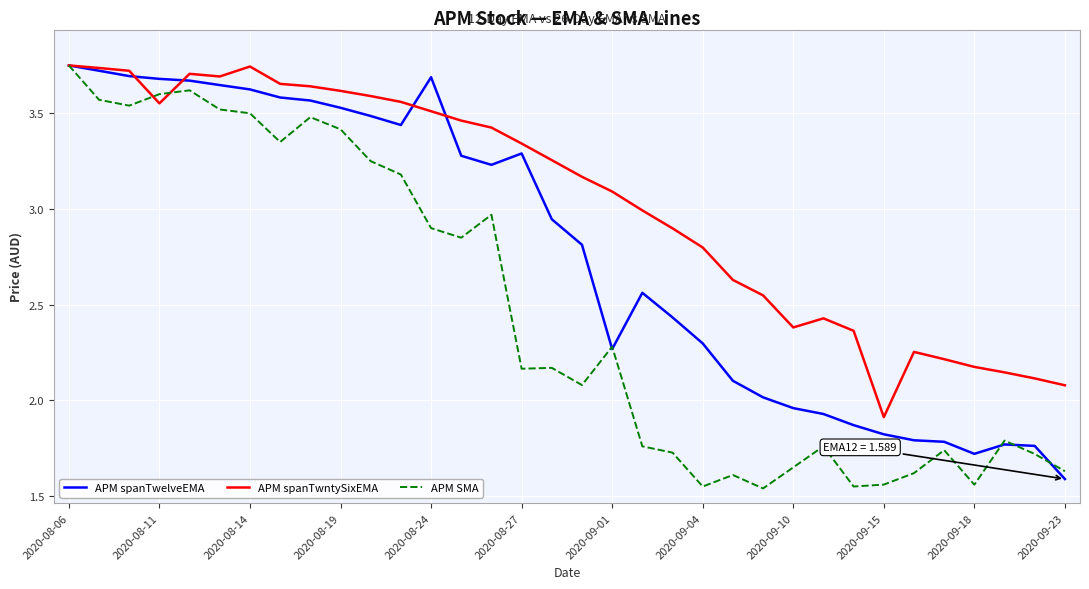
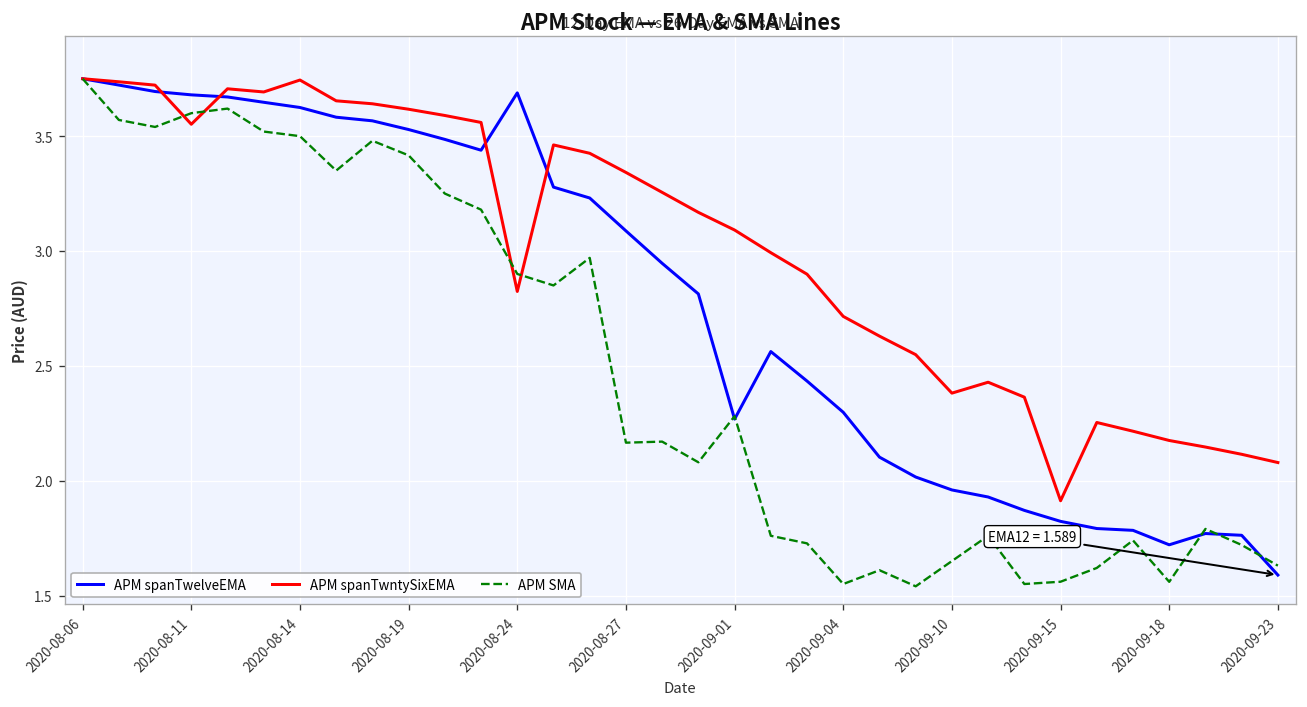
APM spanTwntySixEMA, 2020-08-24: 3.51 -> 2.82
APM spanTwelveEMA, 2020-08-27: 3.29 -> 3.09
APM spanTwntySixEMA, 2020-09-04: 2.80 -> 2.72
